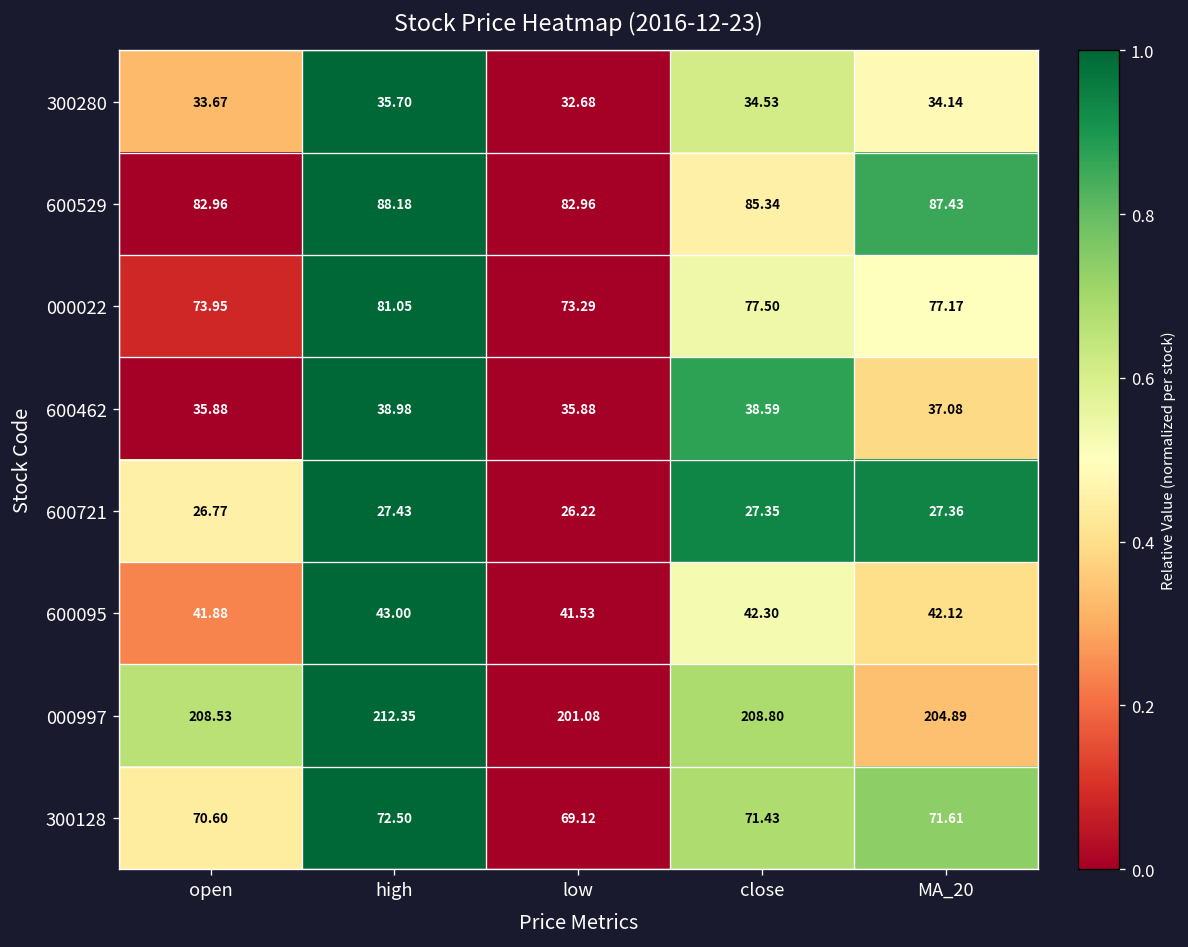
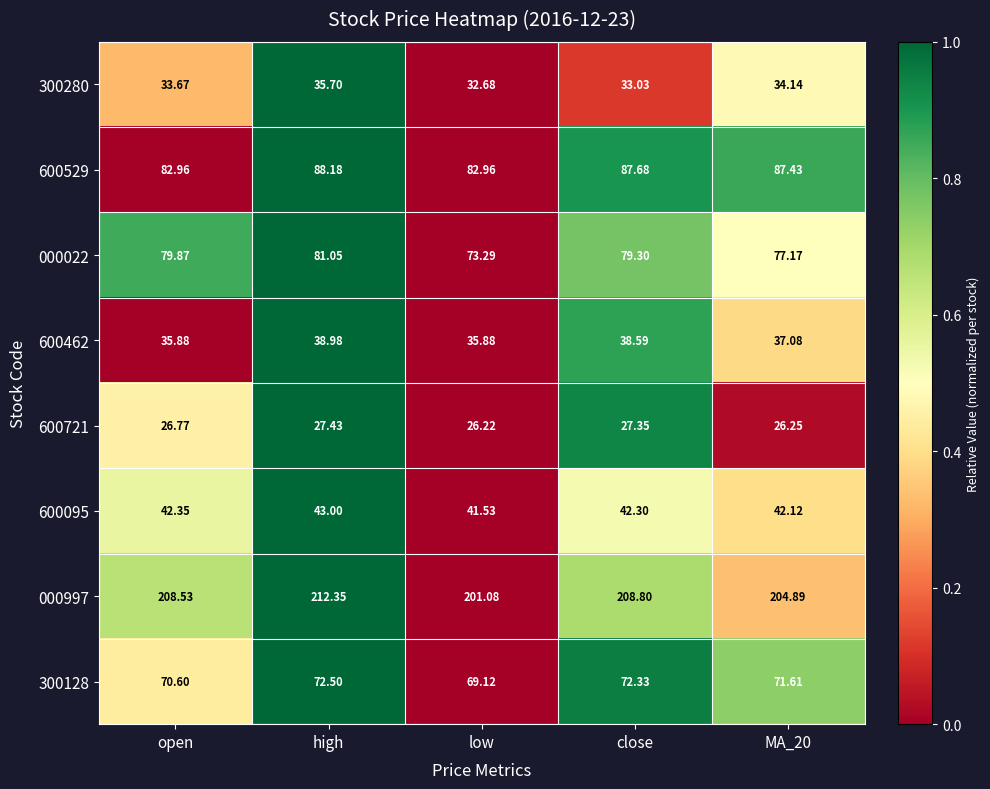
300280, close: 34.53 -> 33.03
600529, close: 85.34 -> 87.68
000022, open: 73.95 -> 79.87
000022, close: 77.50 -> 79.30
600721, MA_20: 27.36 -> 26.25
600095, open: 41.88 -> 42.35
300128, close: 71.43 -> 72.33
